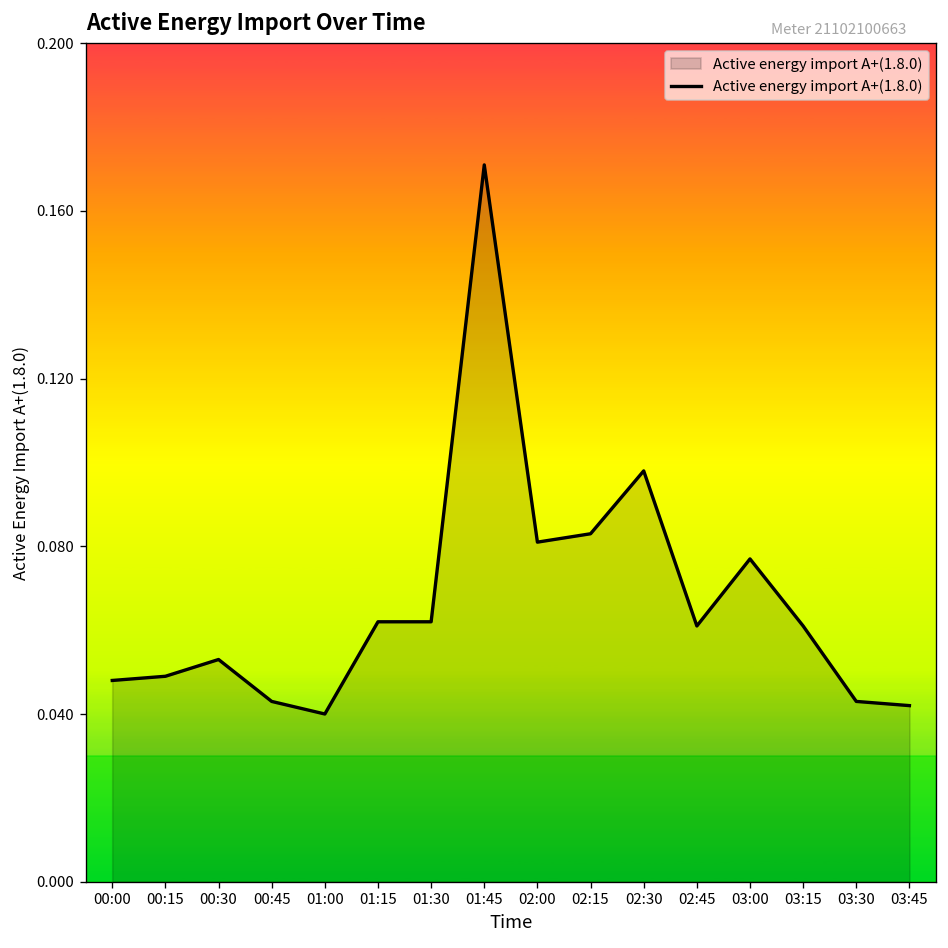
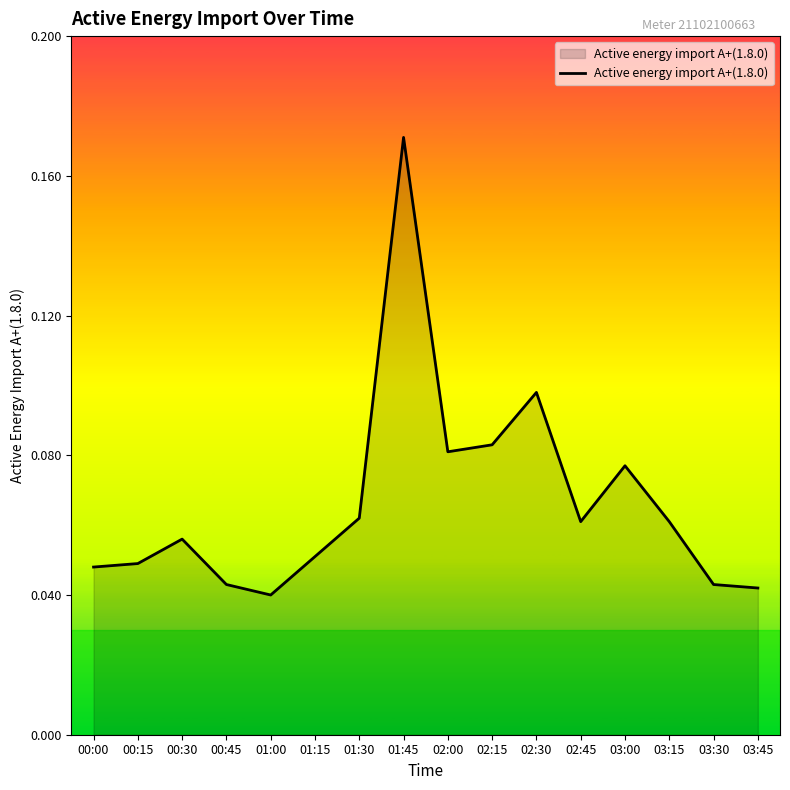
00:30: 0.053 -> 0.056
01:15: 0.062 -> 0.051
